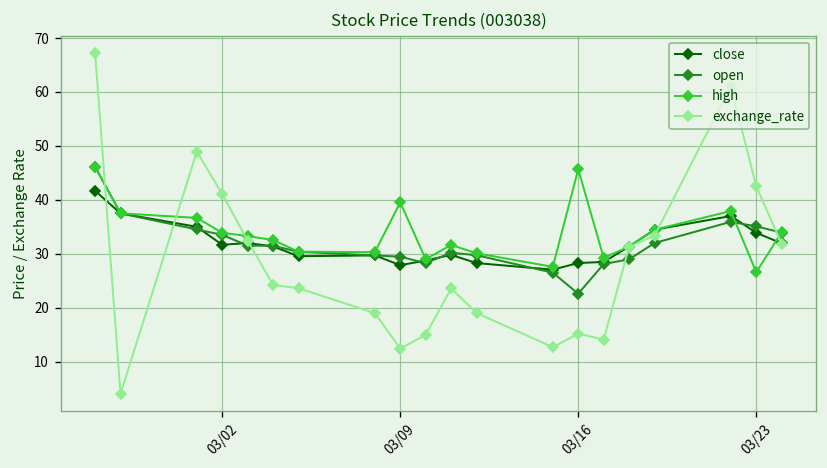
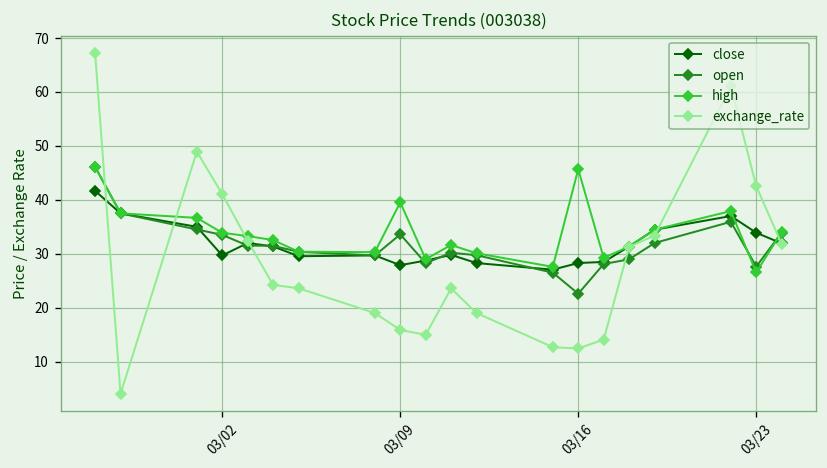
close, 03/02: 32 -> 30
open, 03/09: 29 -> 34
exchange_rate, 03/09: 12 -> 16
exchange_rate, 03/16: 15 -> 12
open, 03/23: 35 -> 28
